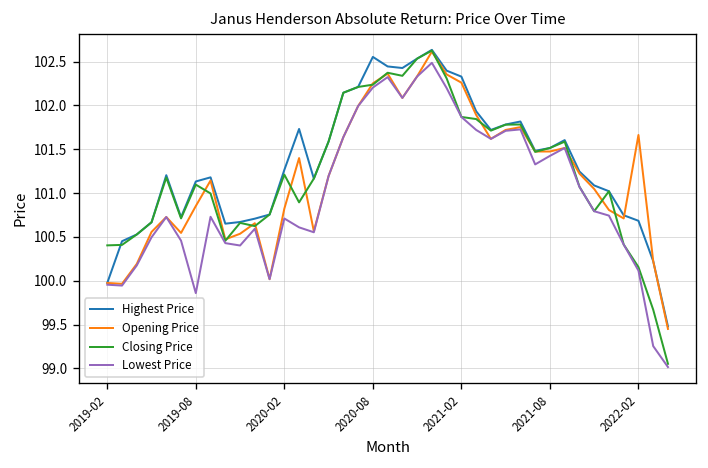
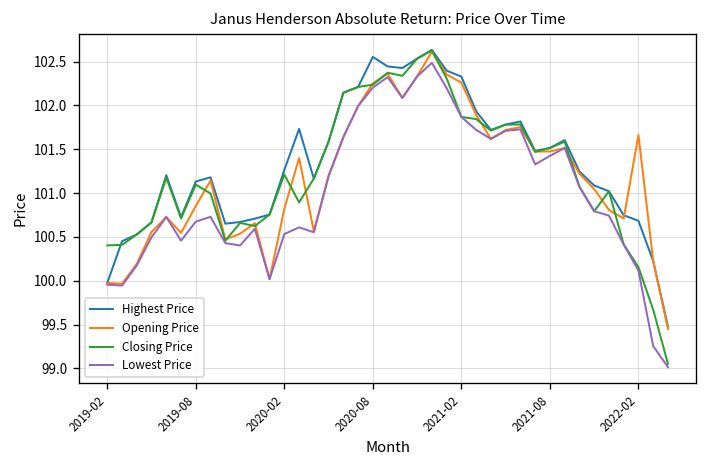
Lowest Price, 2019-08: 99.9 -> 100.7
Lowest Price, 2020-02: 100.7 -> 100.5
